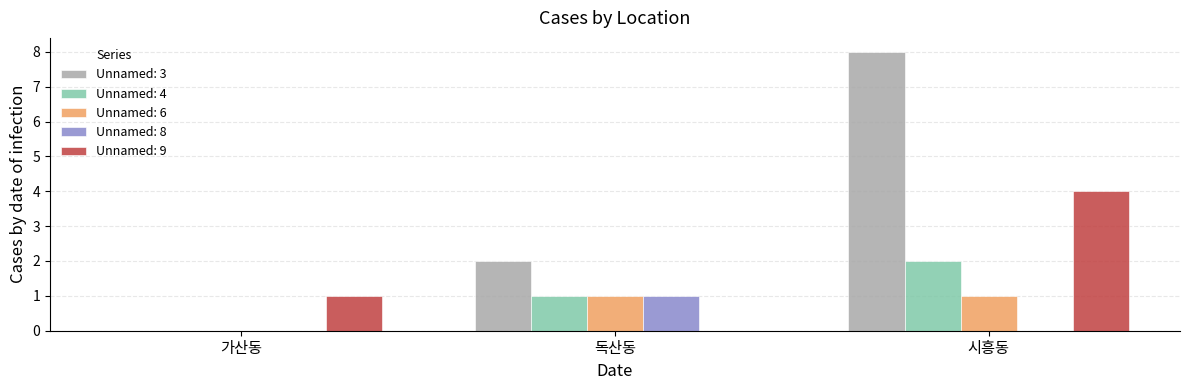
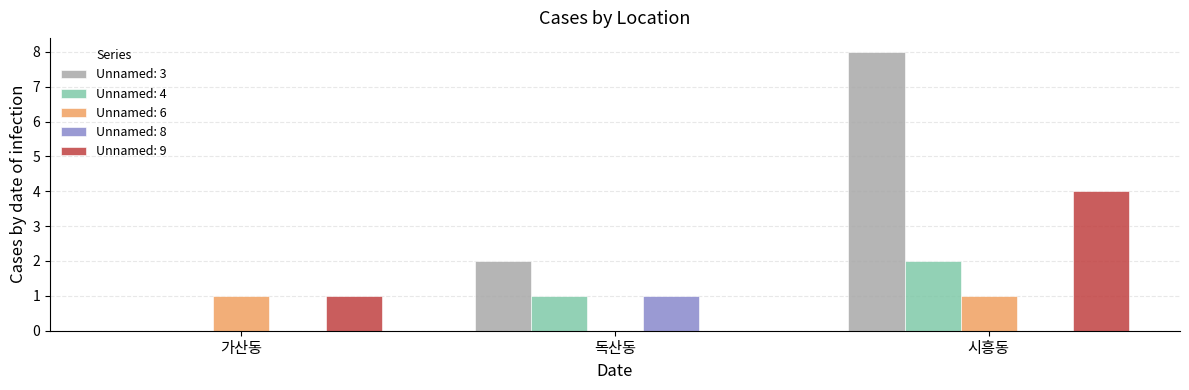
Unnamed: 6, 가산동: 0 -> 1
Unnamed: 6, 독산동: 1 -> 0
